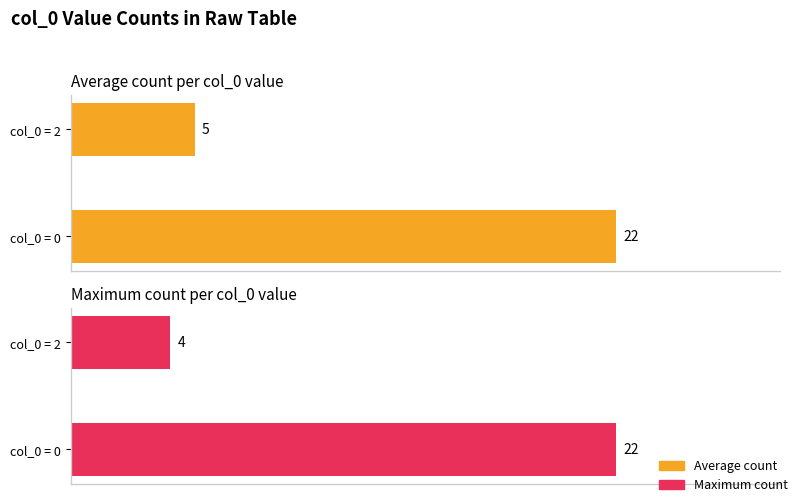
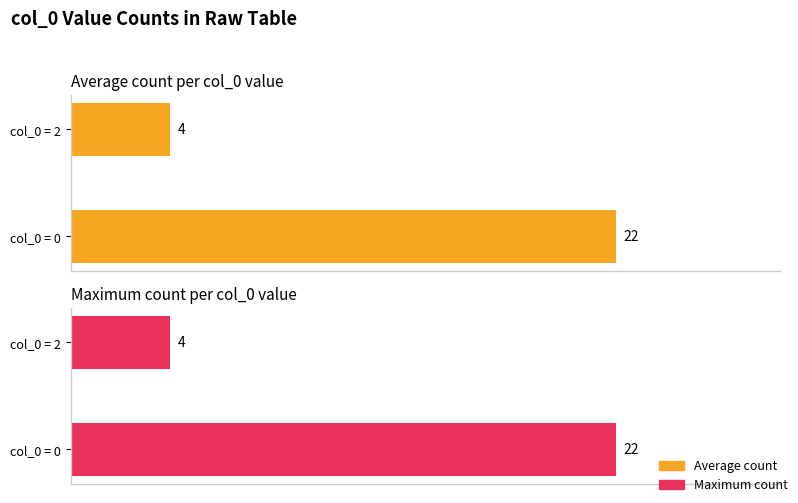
Average count per col_0 value, col_0 = 2: 5 -> 4
